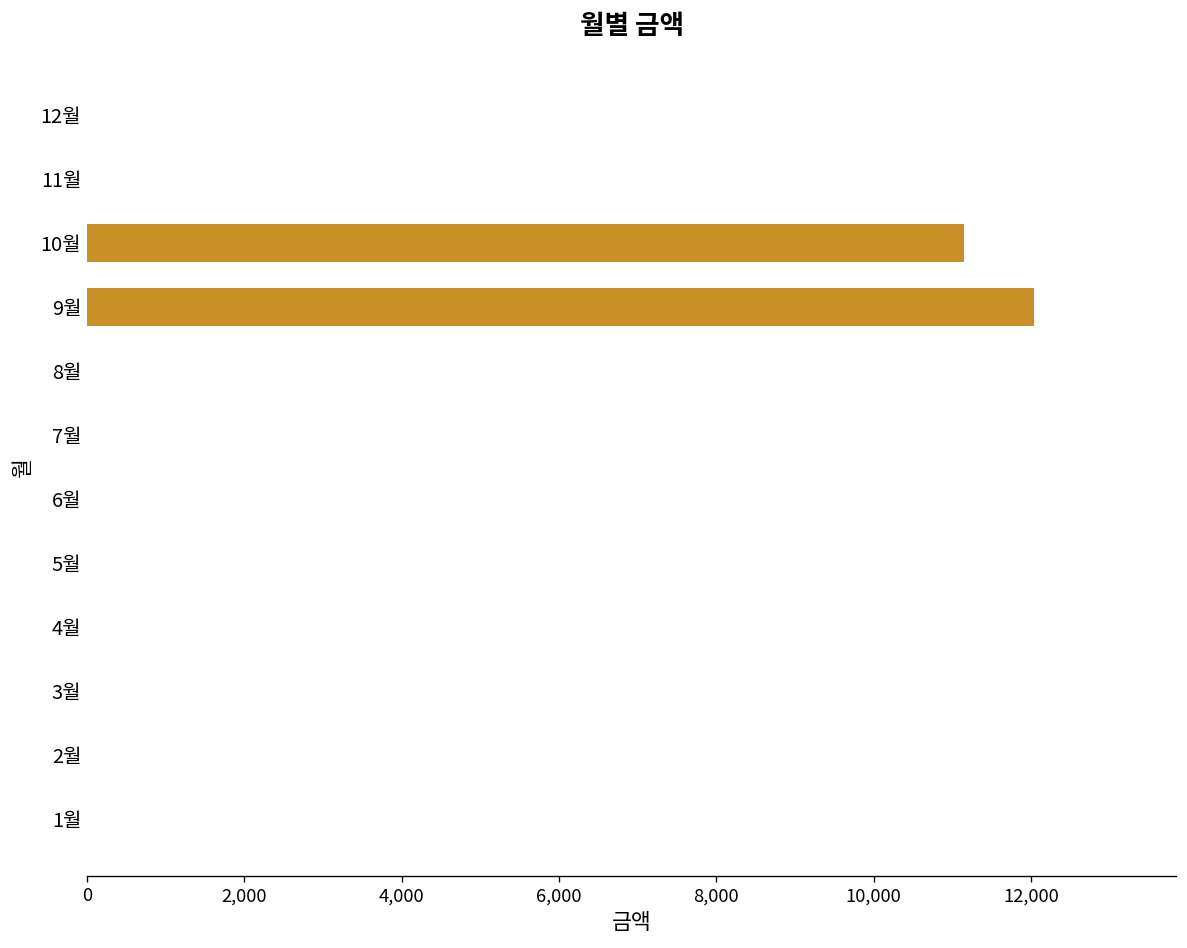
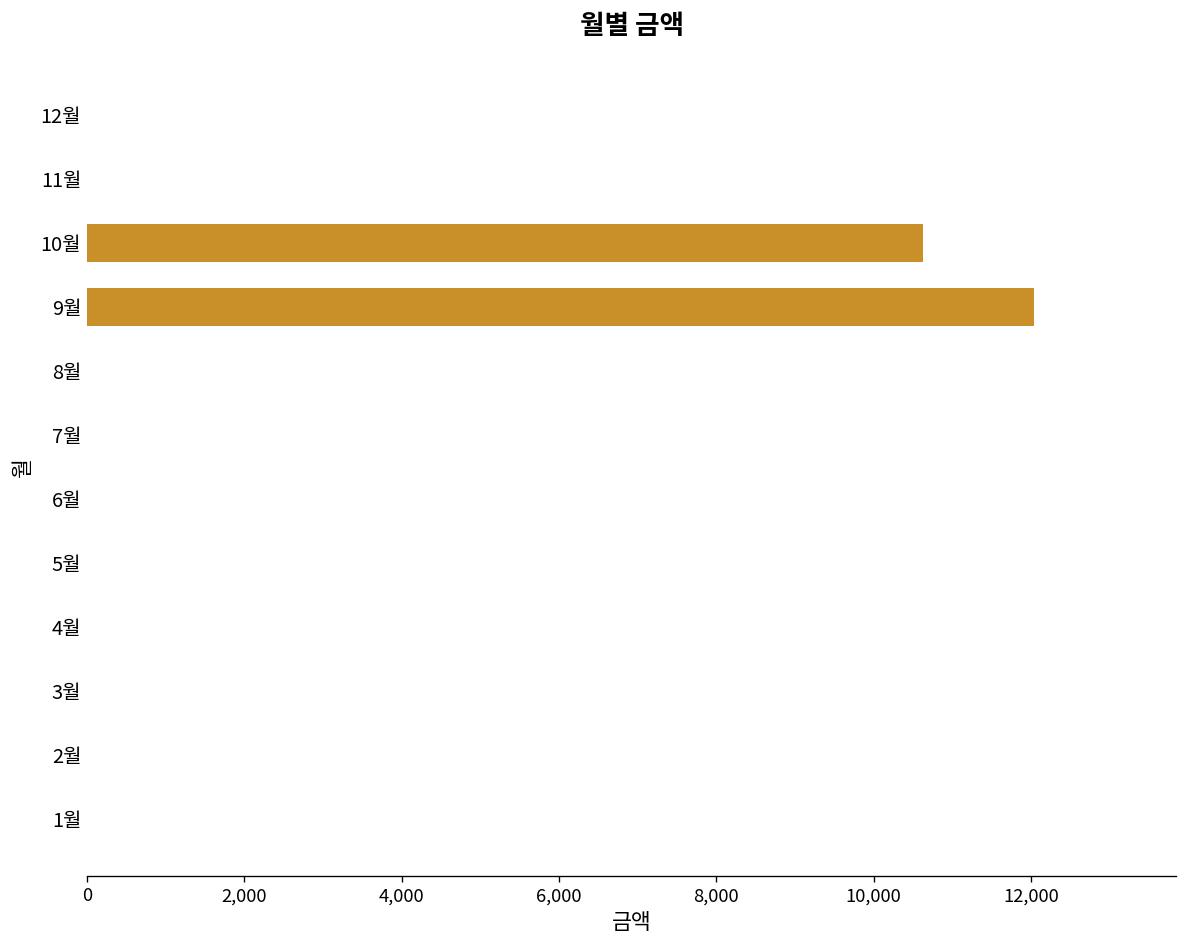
10월: 11,200 -> 10,600
